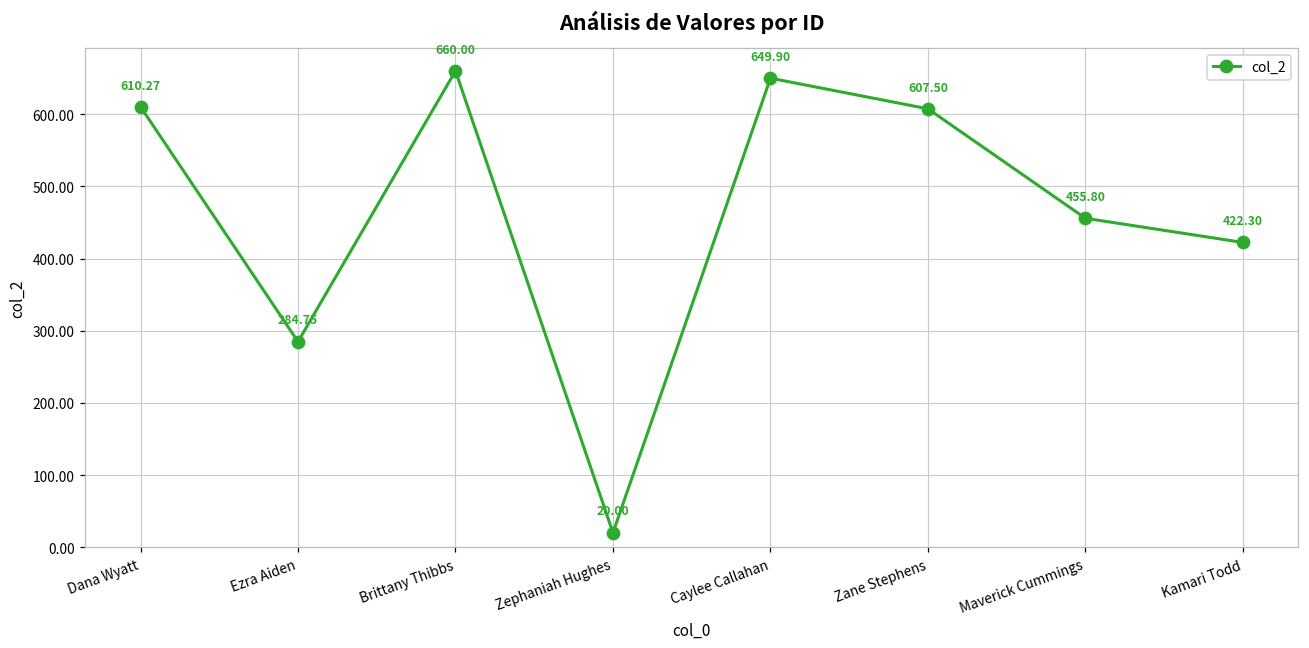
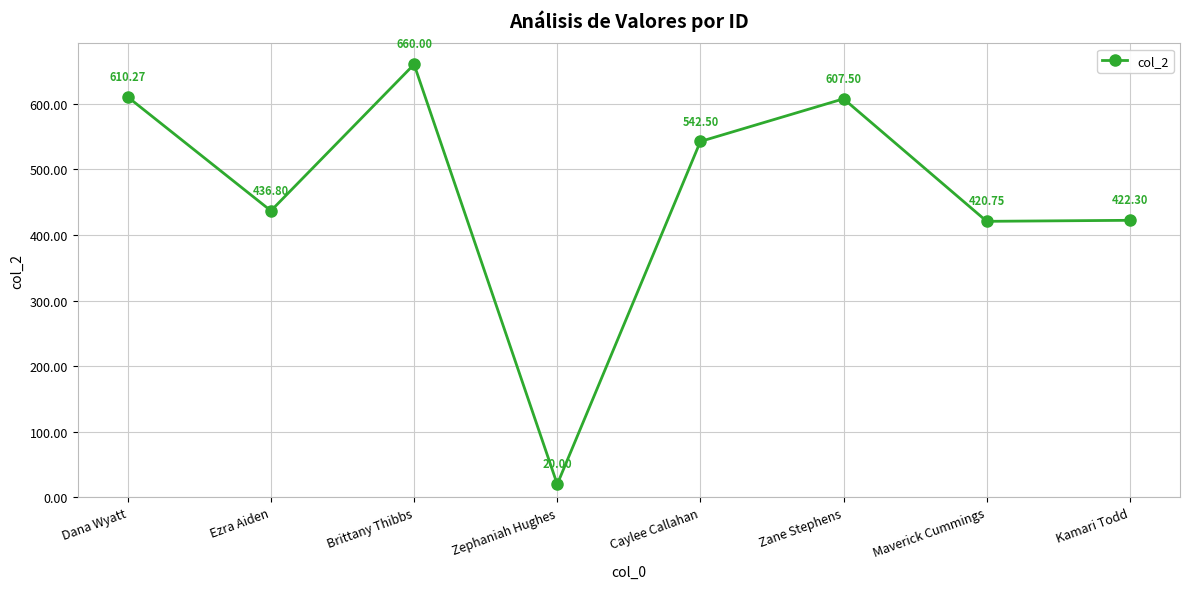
Ezra Aiden: 284.75 -> 436.80
Caylee Callahan: 649.90 -> 542.50
Maverick Cummings: 455.80 -> 420.75
